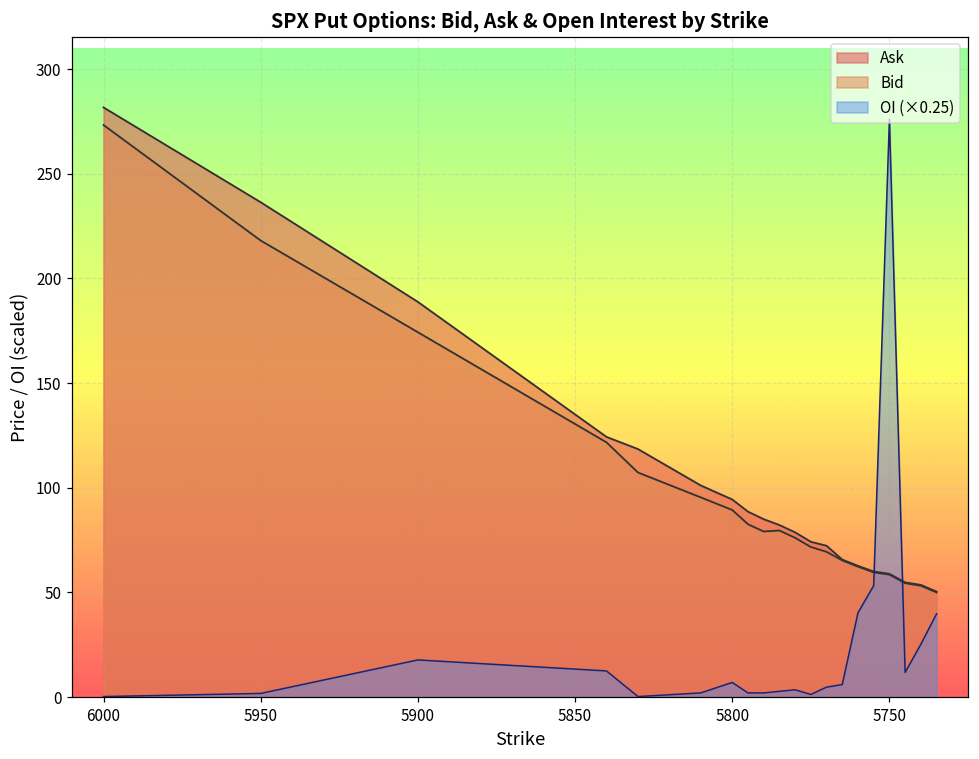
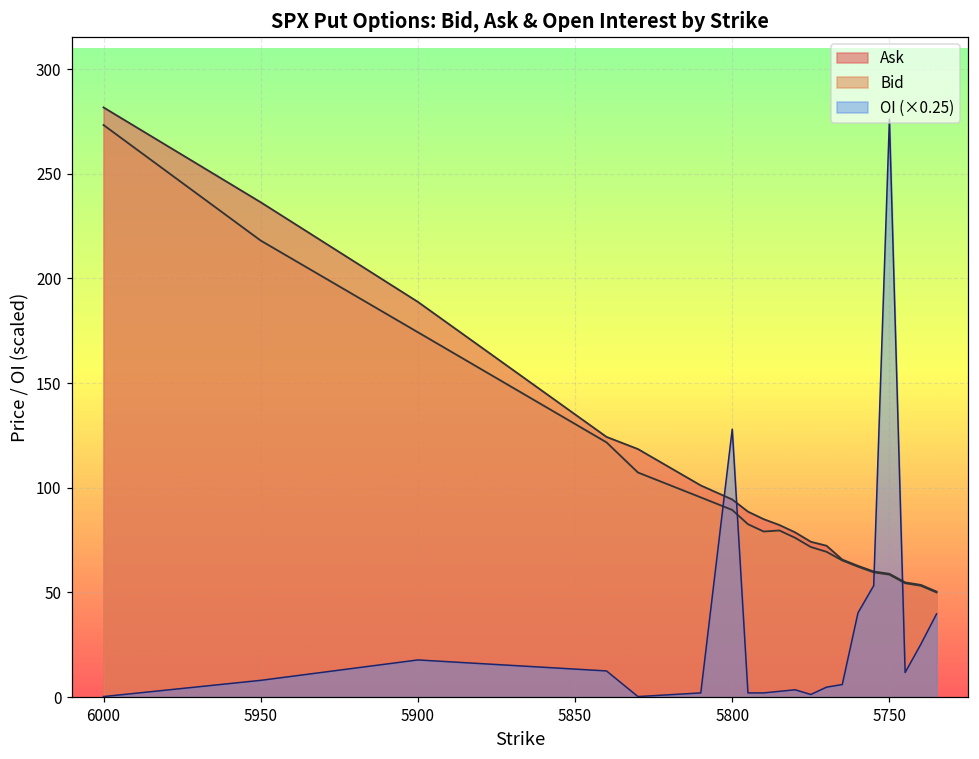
OI (×0.25), 5950: 2 -> 8
OI (×0.25), 5800: 7 -> 128
